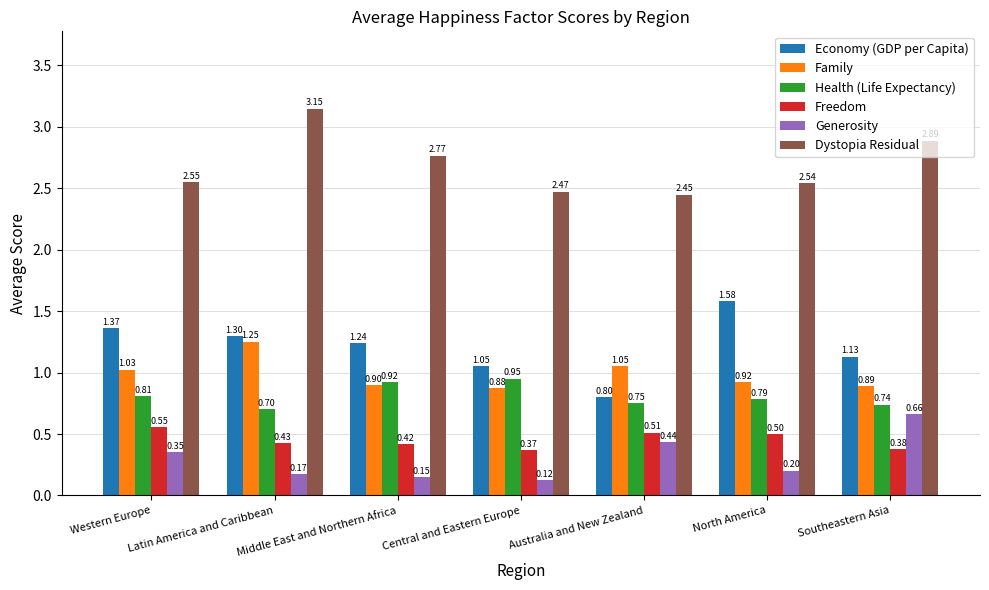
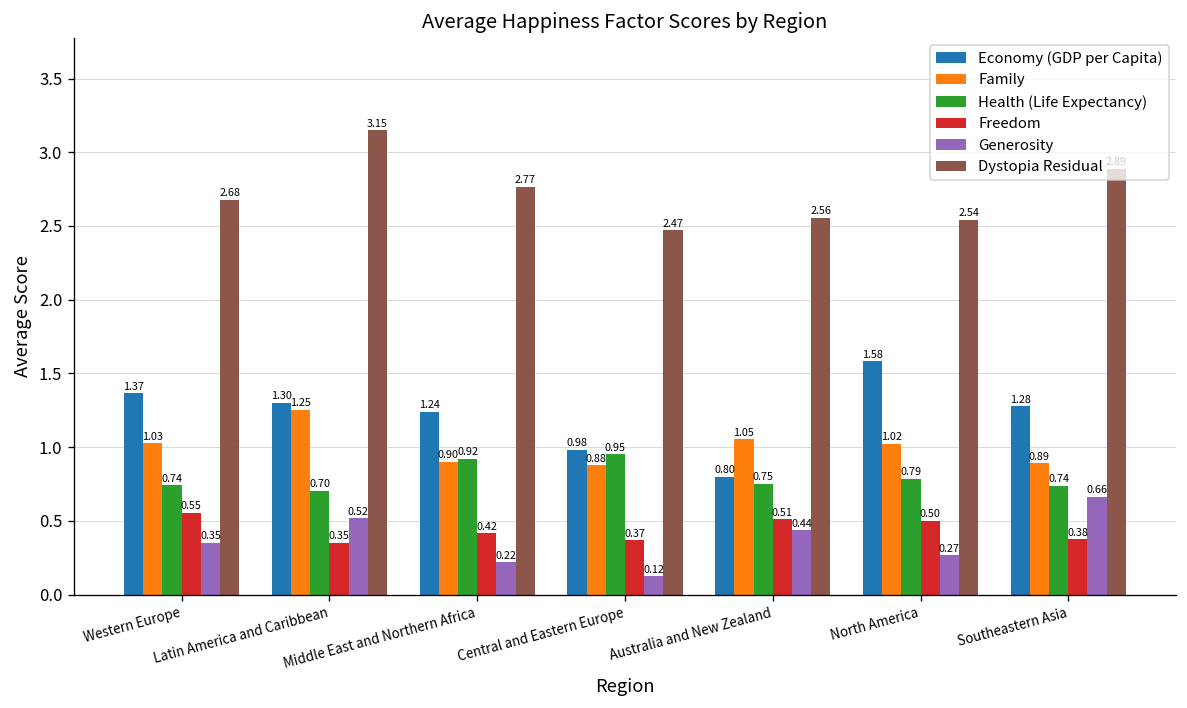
Health (Life Expectancy), Western Europe: 0.81 -> 0.74
Dystopia Residual, Western Europe: 2.55 -> 2.68
Freedom, Latin America and Caribbean: 0.43 -> 0.35
Generosity, Latin America and Caribbean: 0.17 -> 0.52
Generosity, Middle East and Northern Africa: 0.15 -> 0.22
Economy (GDP per Capita), Central and Eastern Europe: 1.05 -> 0.98
Dystopia Residual, Australia and New Zealand: 2.45 -> 2.56
Family, North America: 0.92 -> 1.02
Generosity, North America: 0.20 -> 0.27
Economy (GDP per Capita), Southeastern Asia: 1.13 -> 1.28
